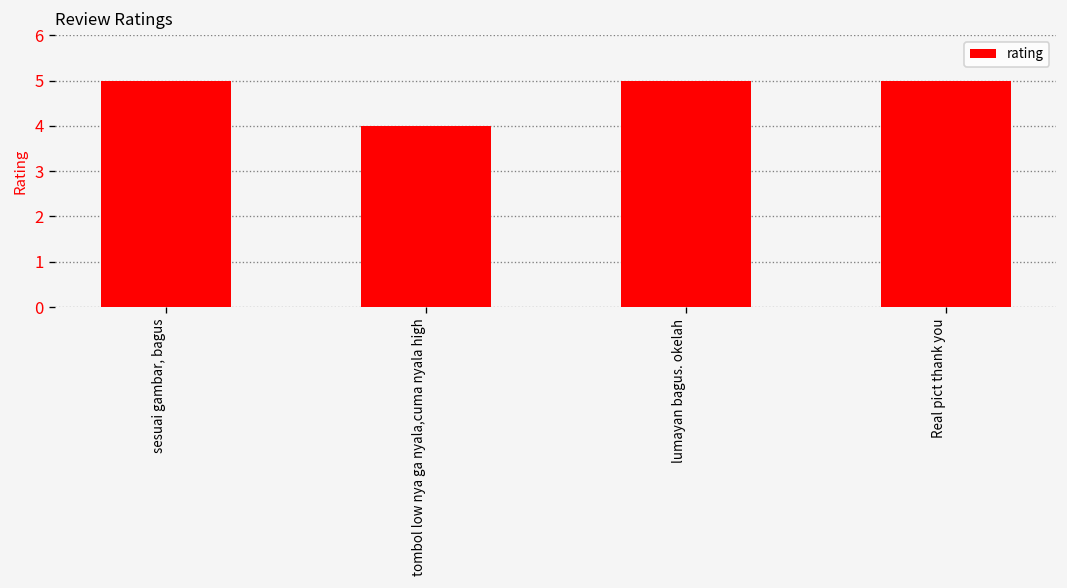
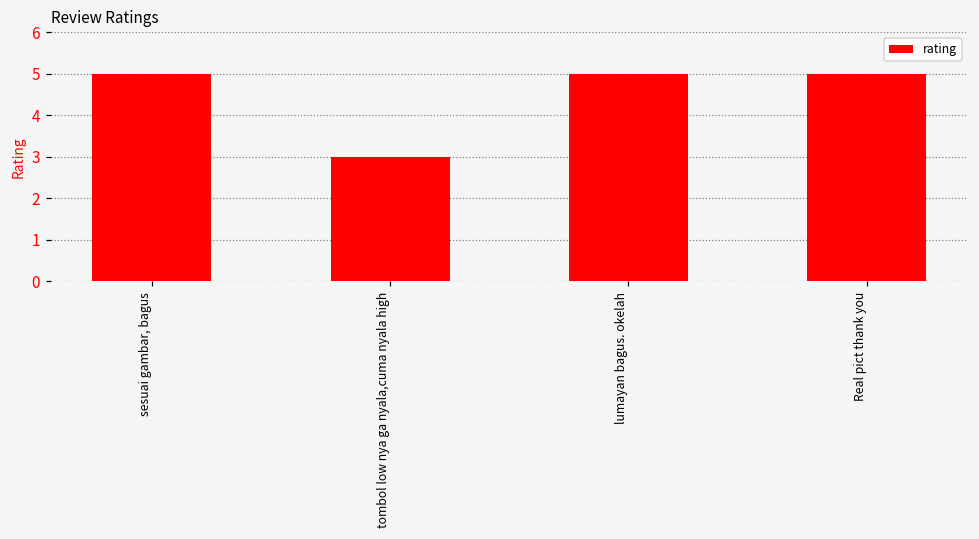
tombol low nya ga nyala,cuma nyala high: 4 -> 3
